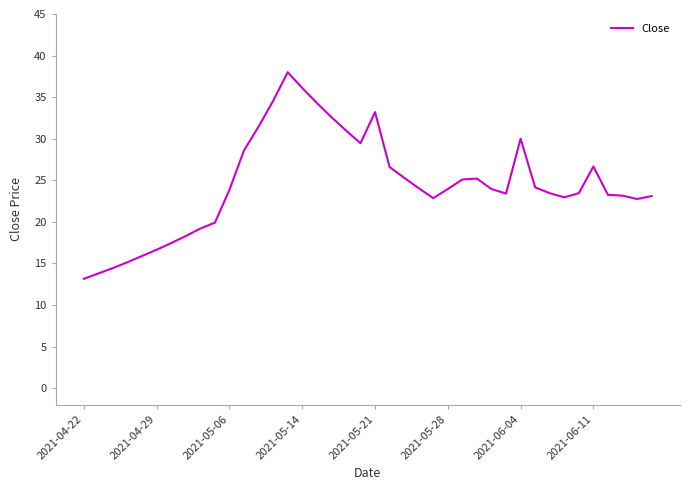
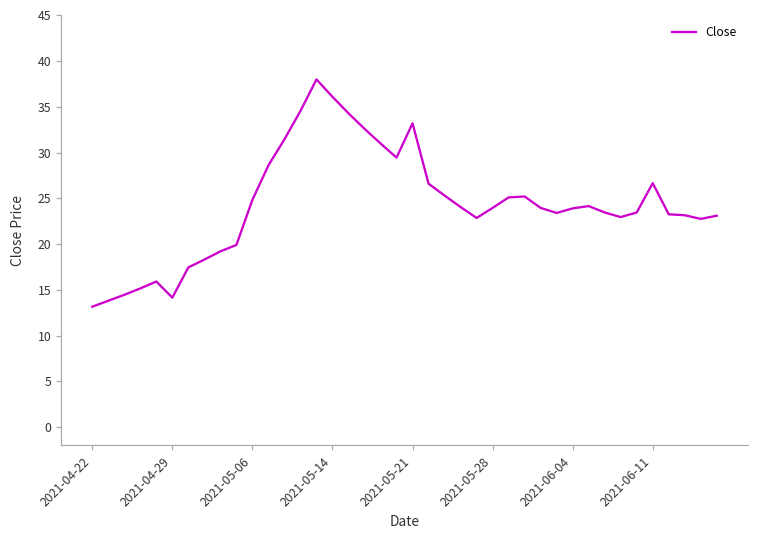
2021-04-29: 17 -> 14
2021-05-06: 24 -> 25
2021-06-04: 30 -> 24
